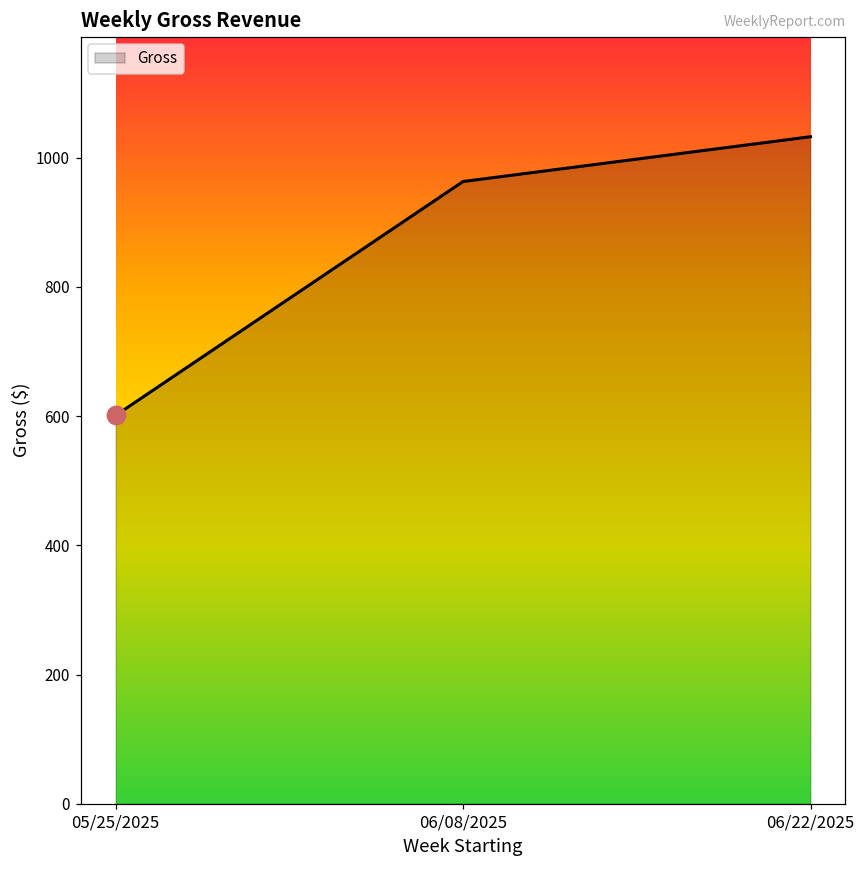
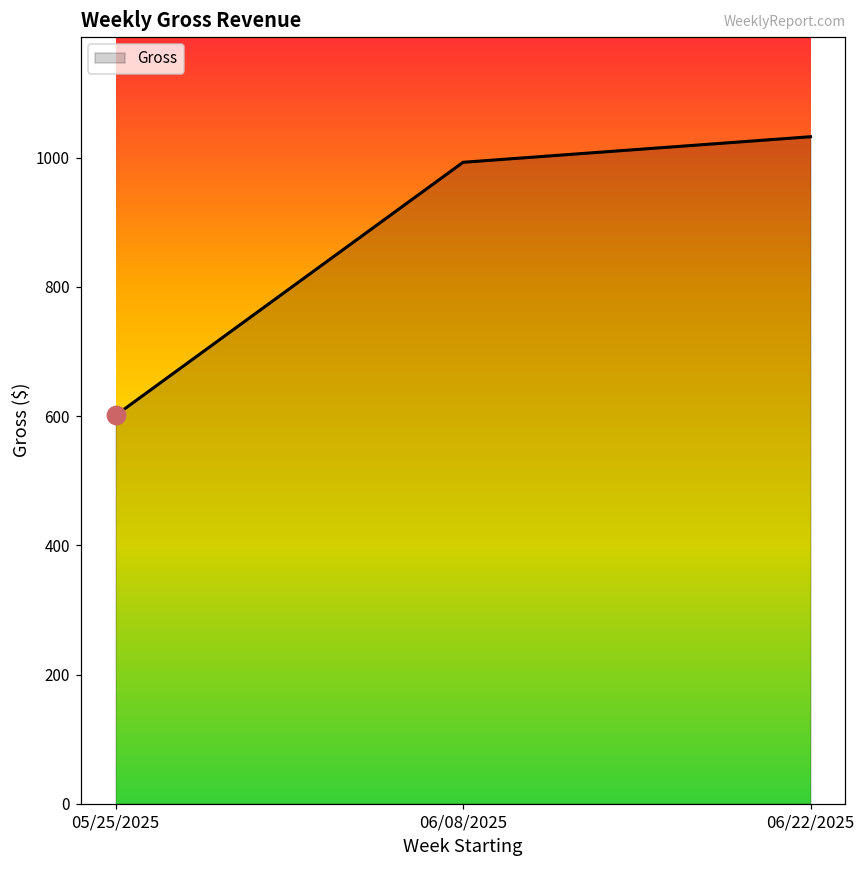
Gross, 06/08/2025: 960 -> 990
